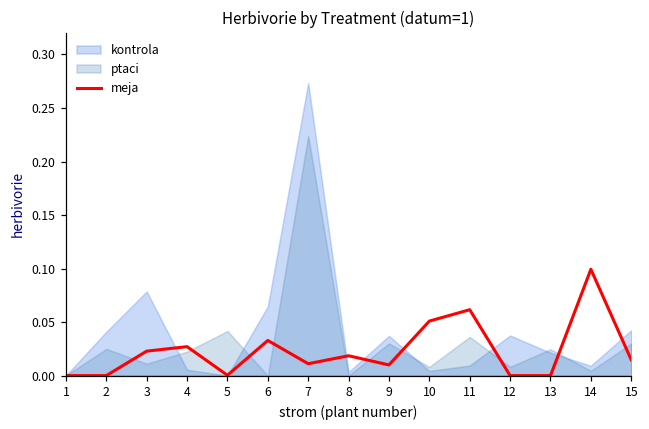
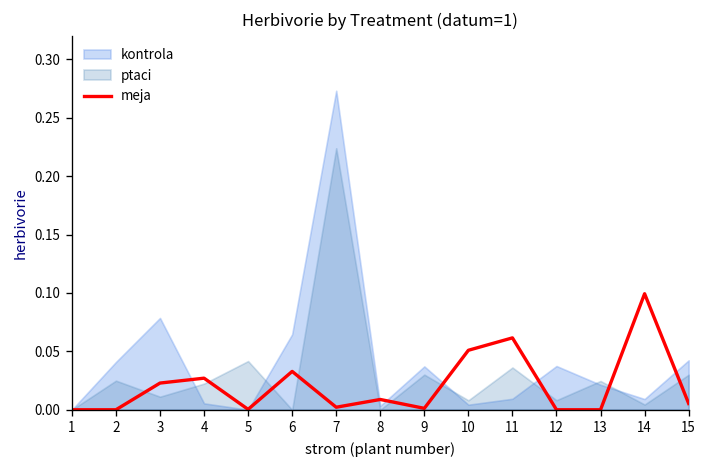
meja, 7: 0.01 -> 0.00
meja, 8: 0.02 -> 0.01
meja, 9: 0.01 -> 0.00
meja, 15: 0.015 -> 0.005
